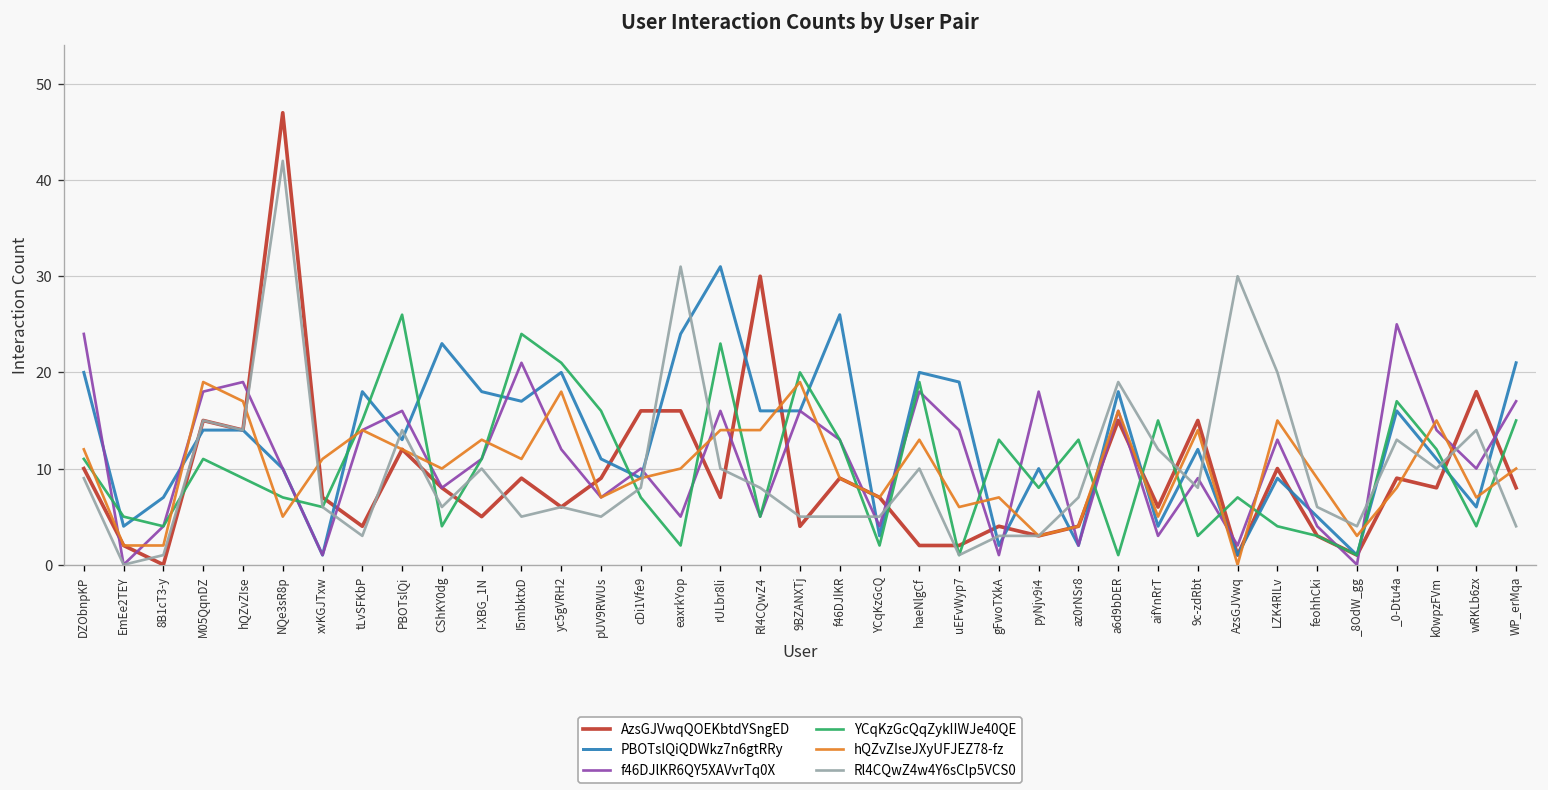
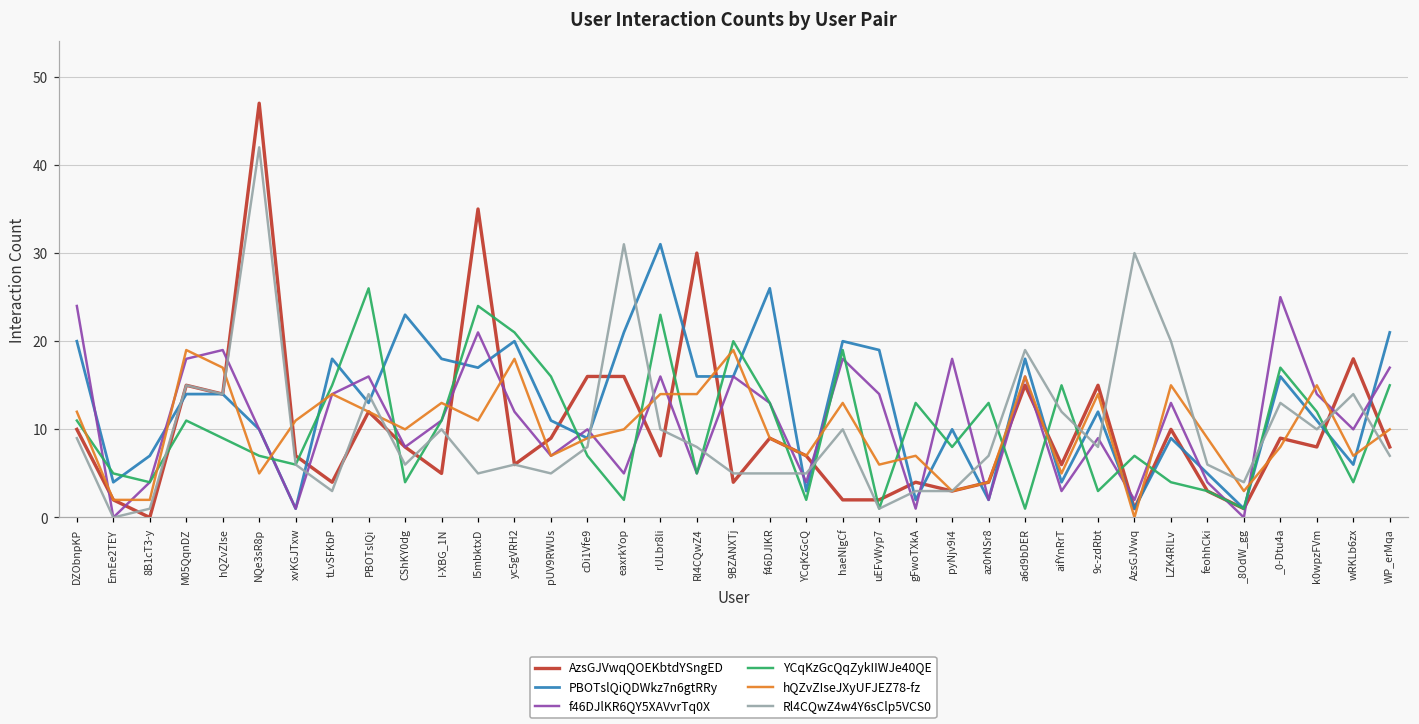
AzsGJVwqQOEKbtdYSngED, I5mbktxD: 9 -> 35
PBOTslQiQDWkz7n6gtRRy, eaxrkYop: 24 -> 21
Rl4CQwZ4w4Y6sClp5VCS0, WP_erMqa: 4 -> 7
